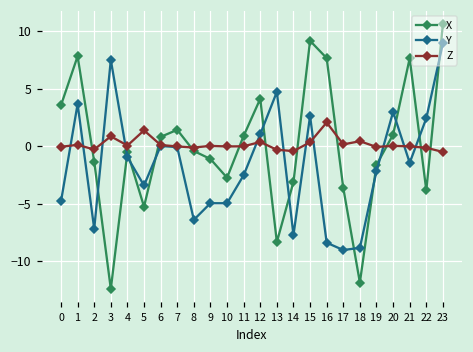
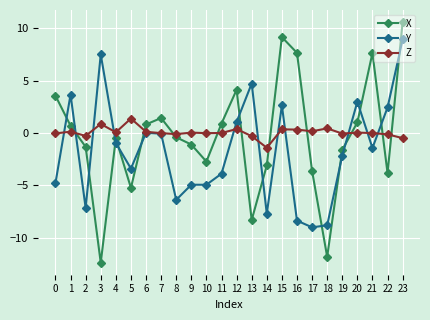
X, 1: 7.8 -> 0.7
Y, 11: -2.5 -> -3.9
Z, 14: -0.4 -> -1.4
Z, 16: 2.1 -> 0.3
